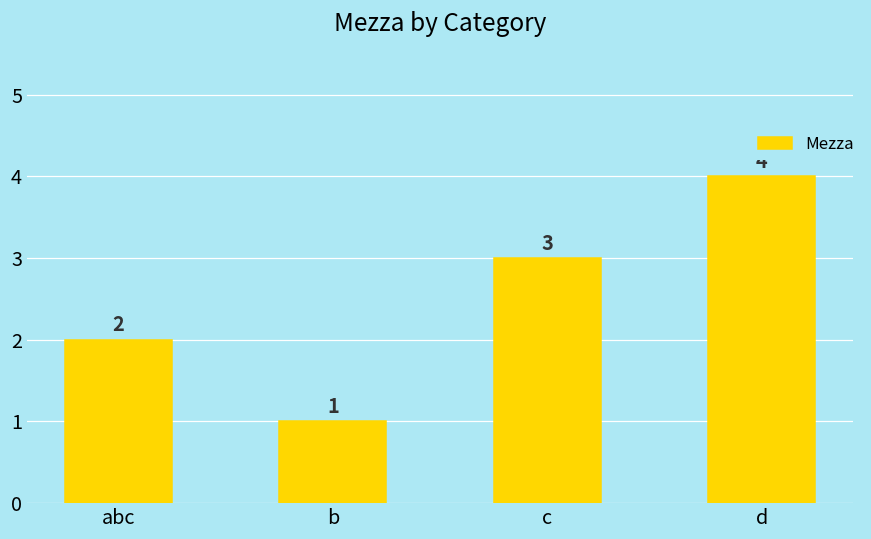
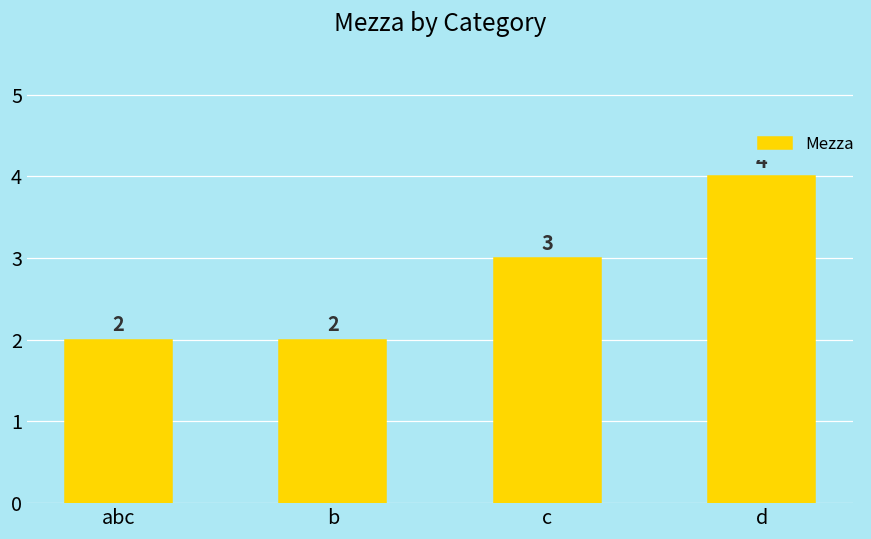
b: 1 -> 2
